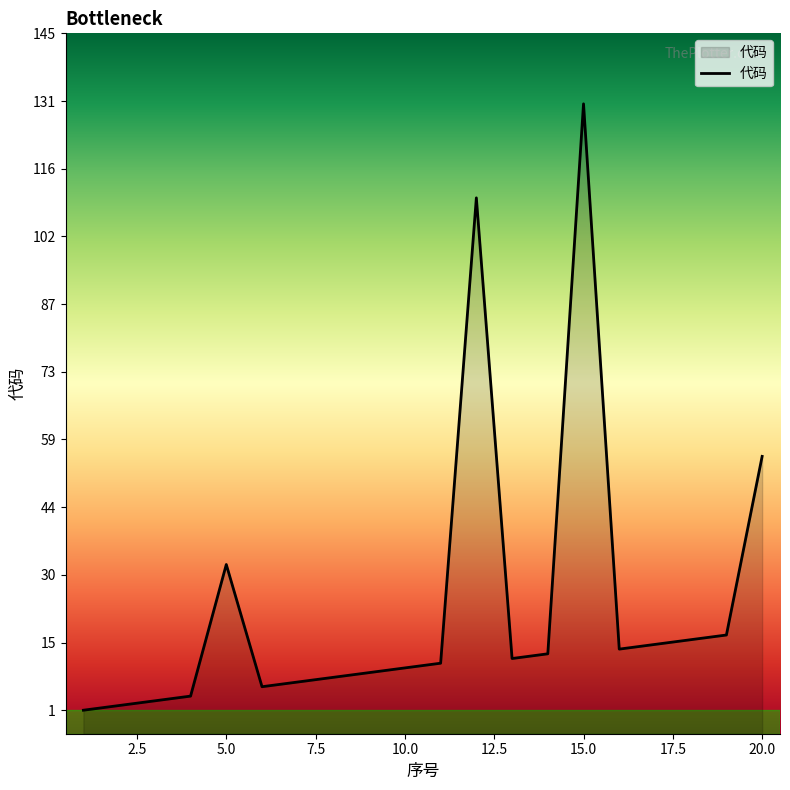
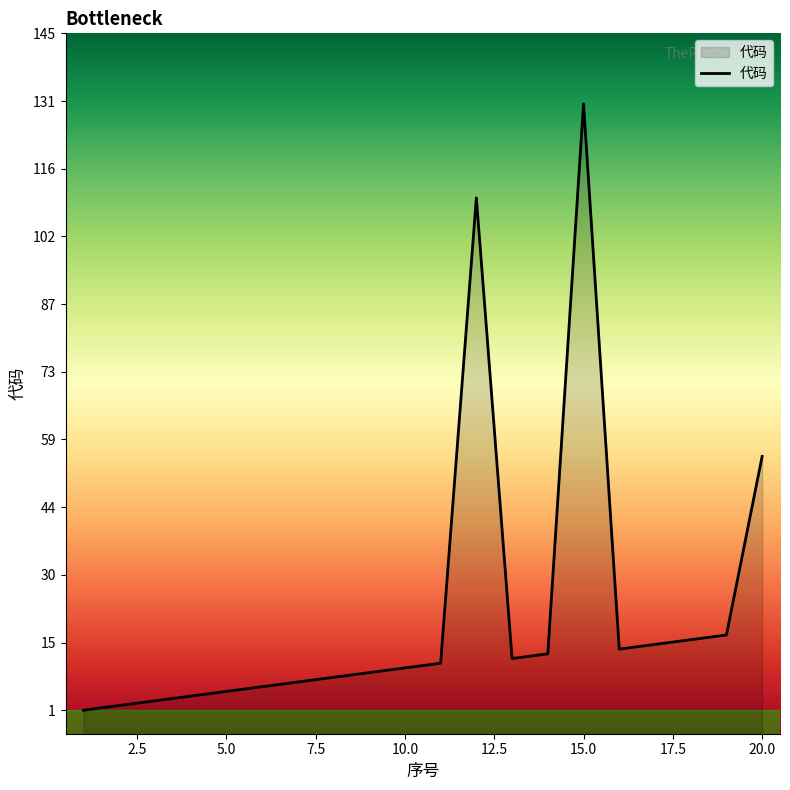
5.0: 32 -> 5
